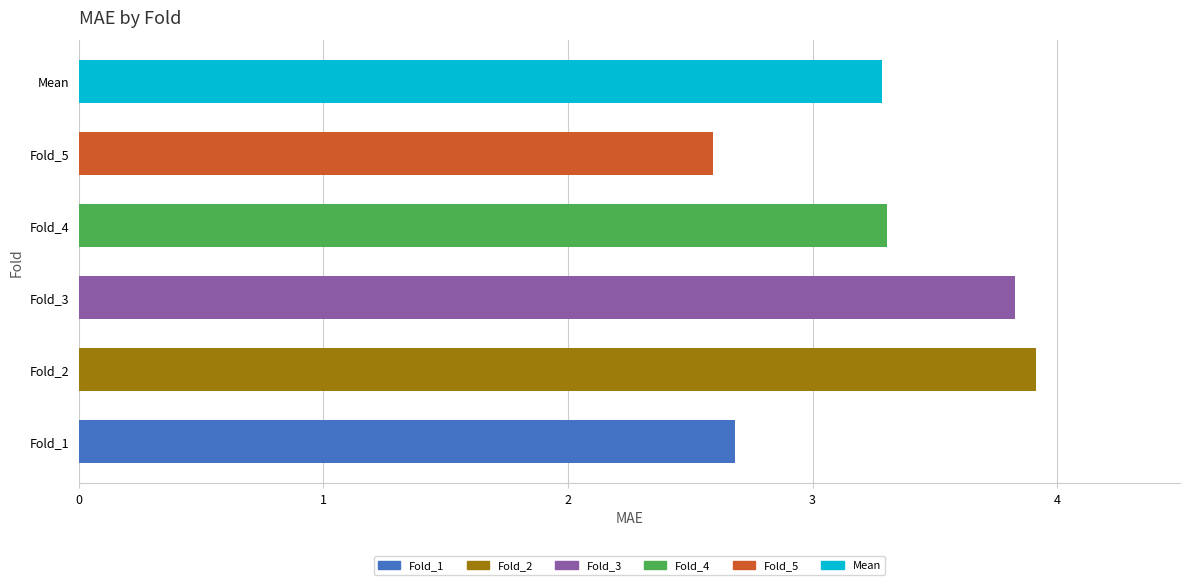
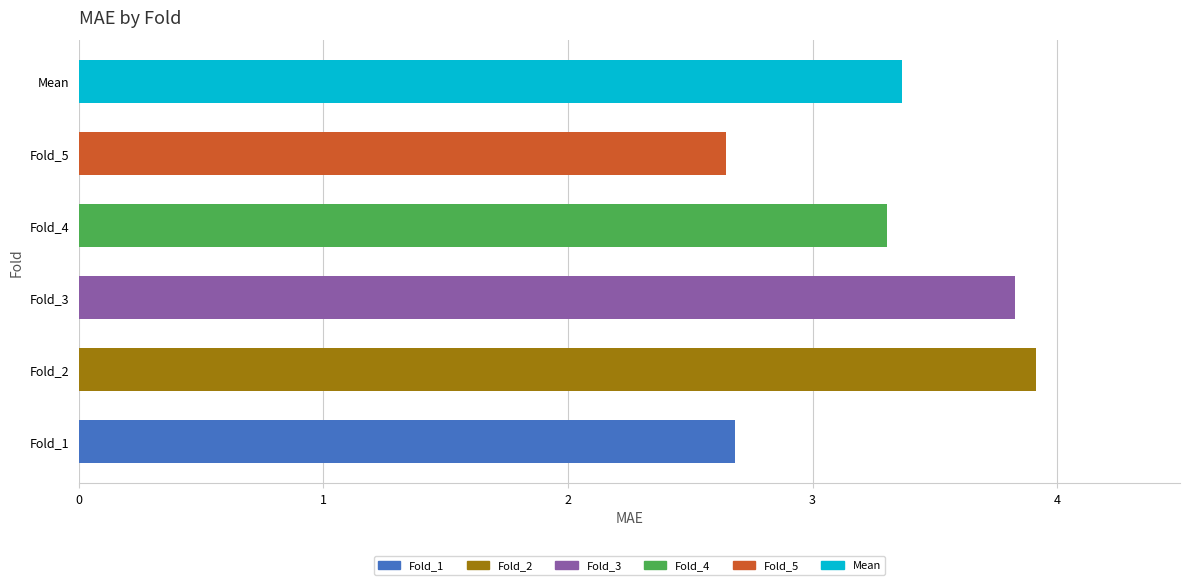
Mean: 3.28 -> 3.36
Fold_5: 2.59 -> 2.65
